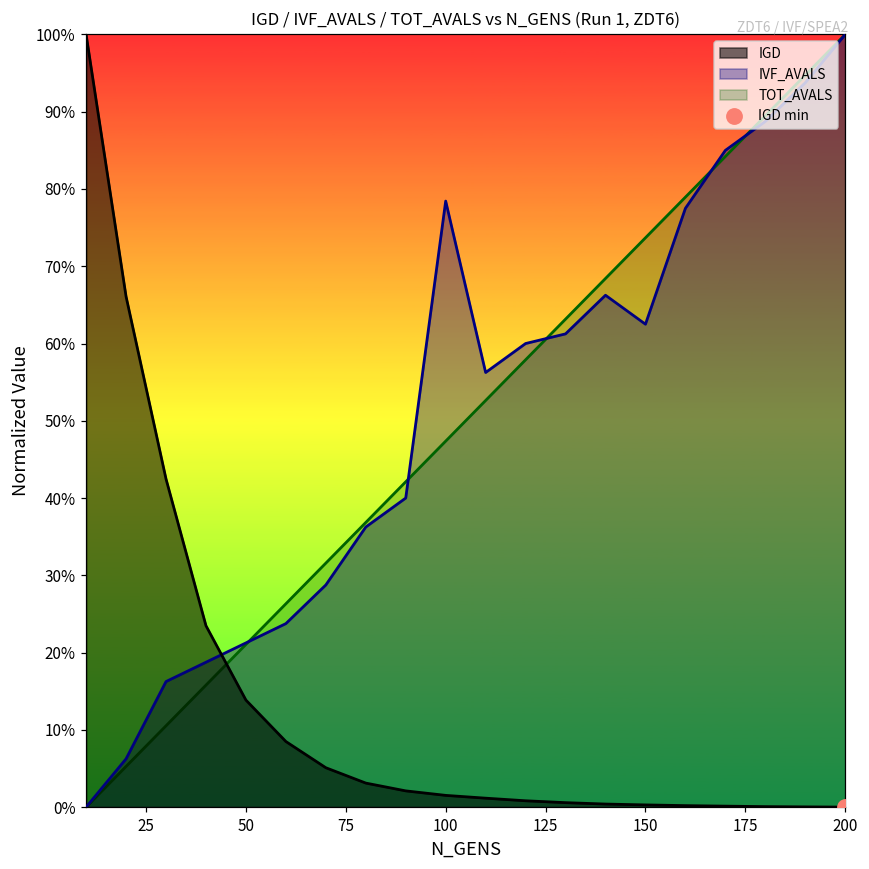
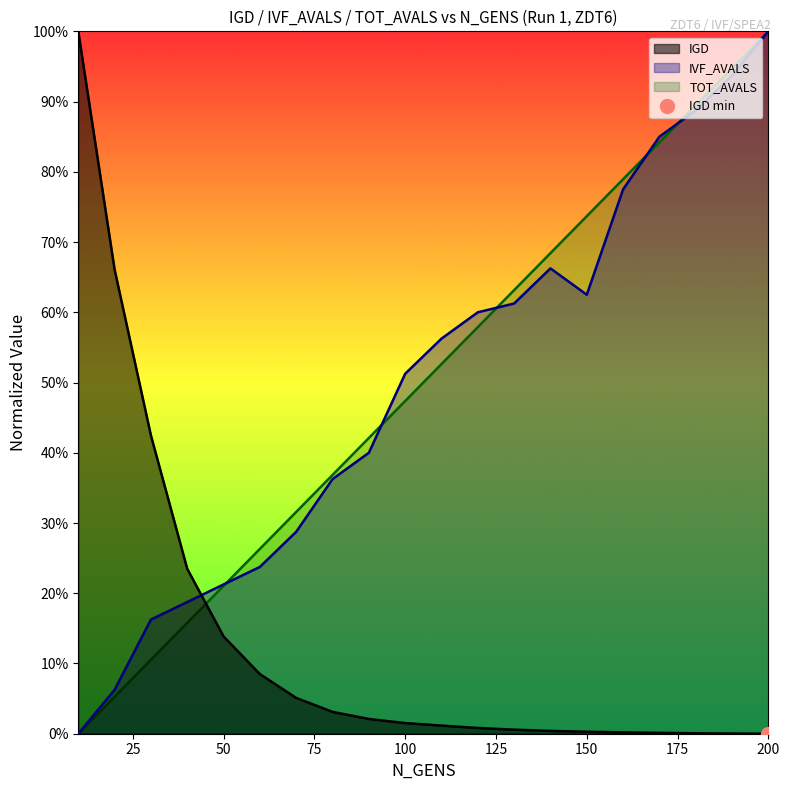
IVF_AVALS, 100: 78% -> 51%
